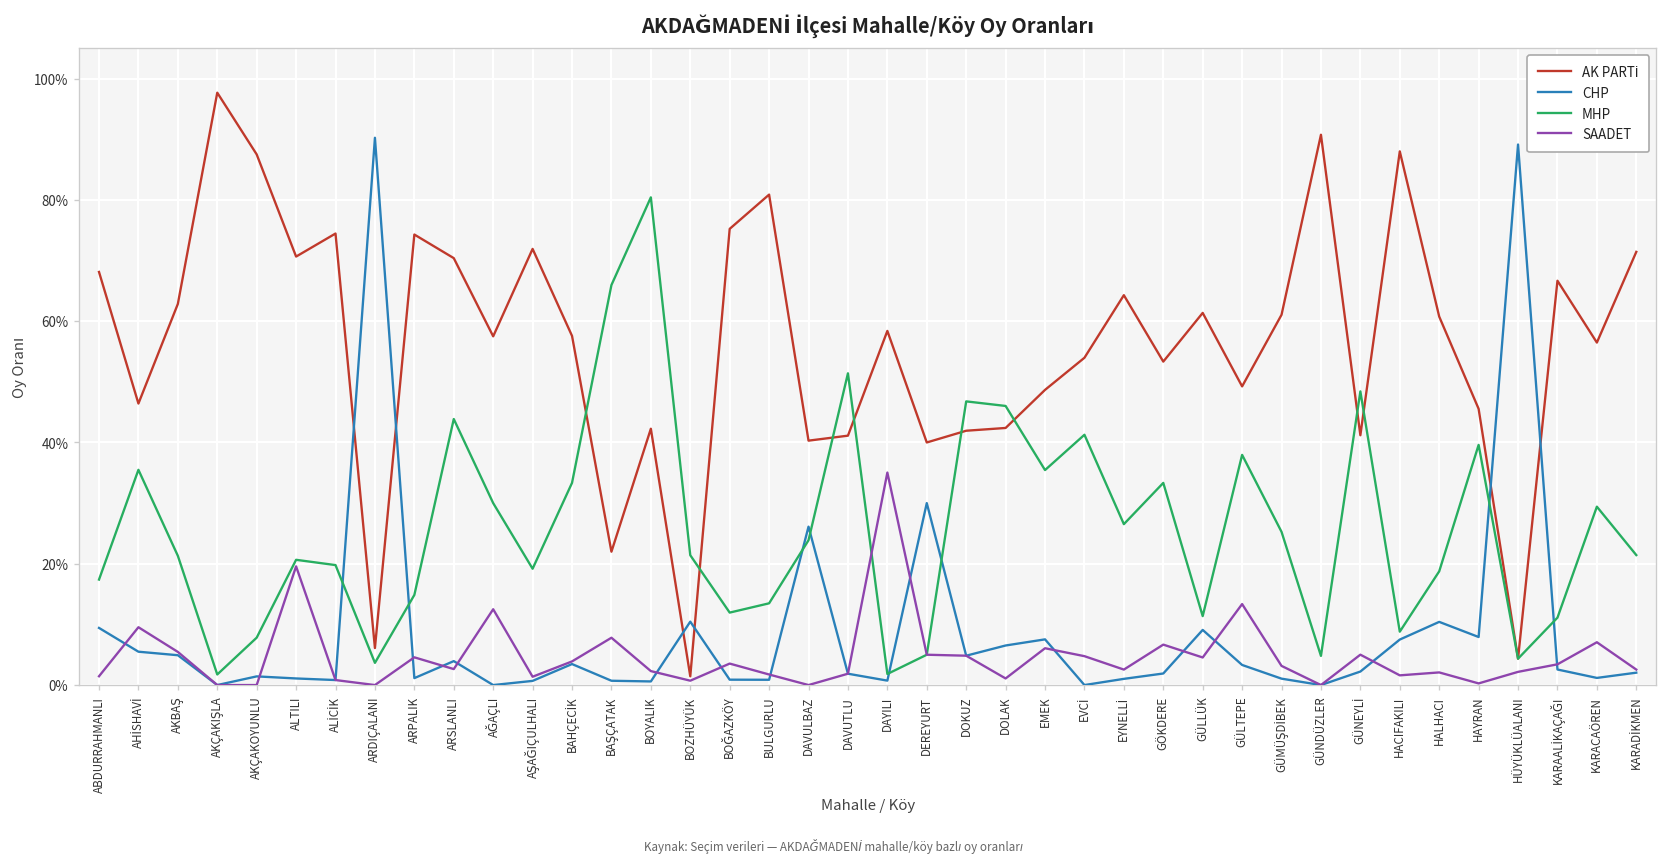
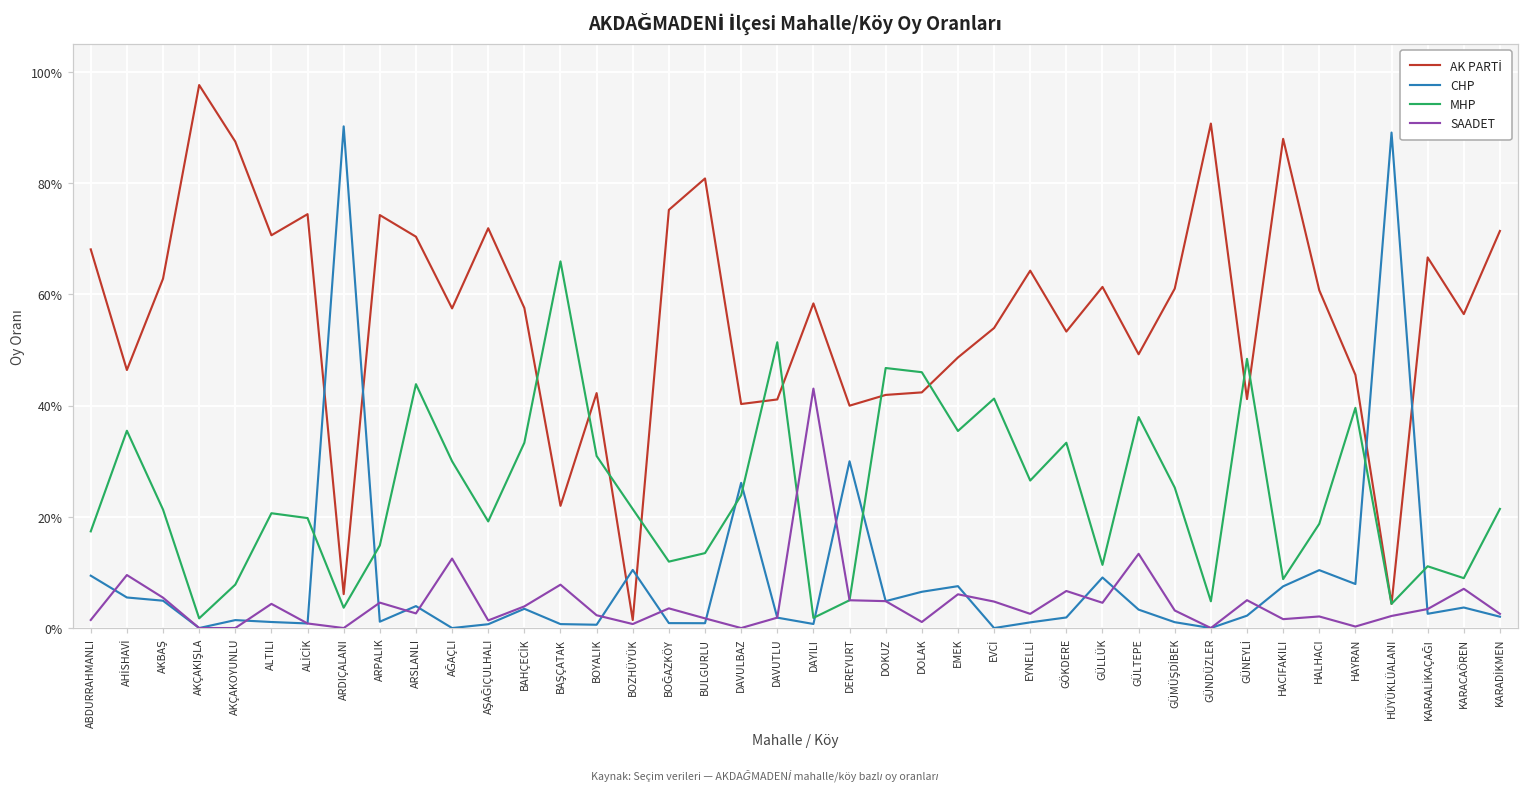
SAADET, ALTILI: 20% -> 4%
MHP, BOYALIK: 80% -> 31%
SAADET, DAYILI: 35% -> 43%
CHP, KARACAÖREN: 1% -> 4%
MHP, KARACAÖREN: 29% -> 9%
